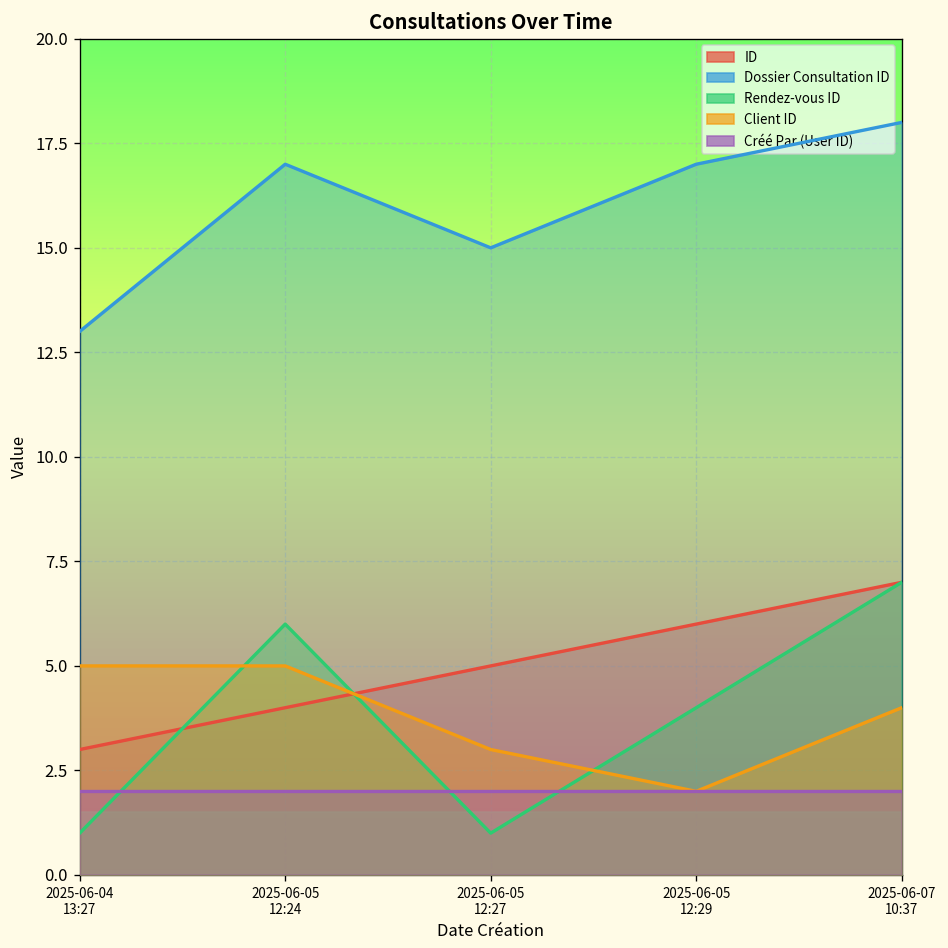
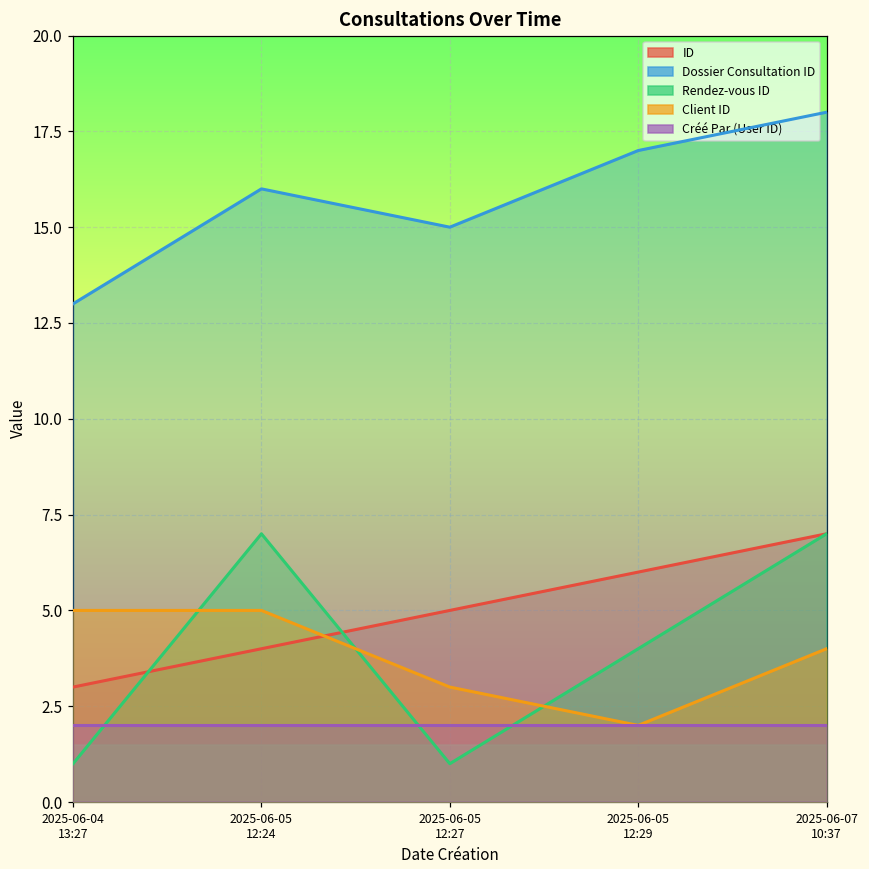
Dossier Consultation ID, 2025-06-05 12:24: 17 -> 16
Rendez-vous ID, 2025-06-05 12:24: 6 -> 7
